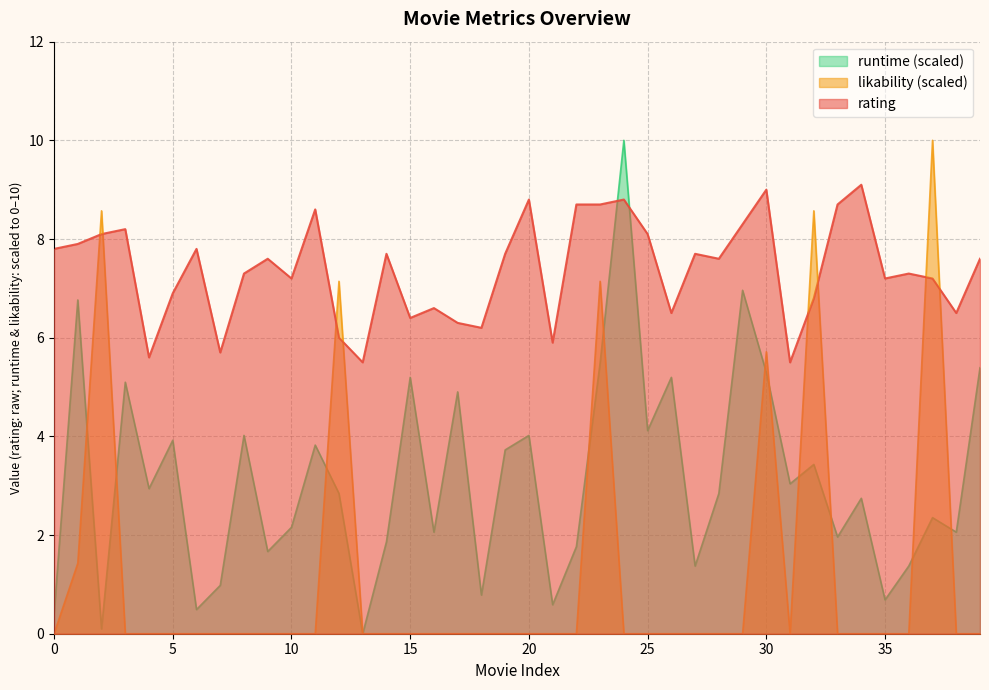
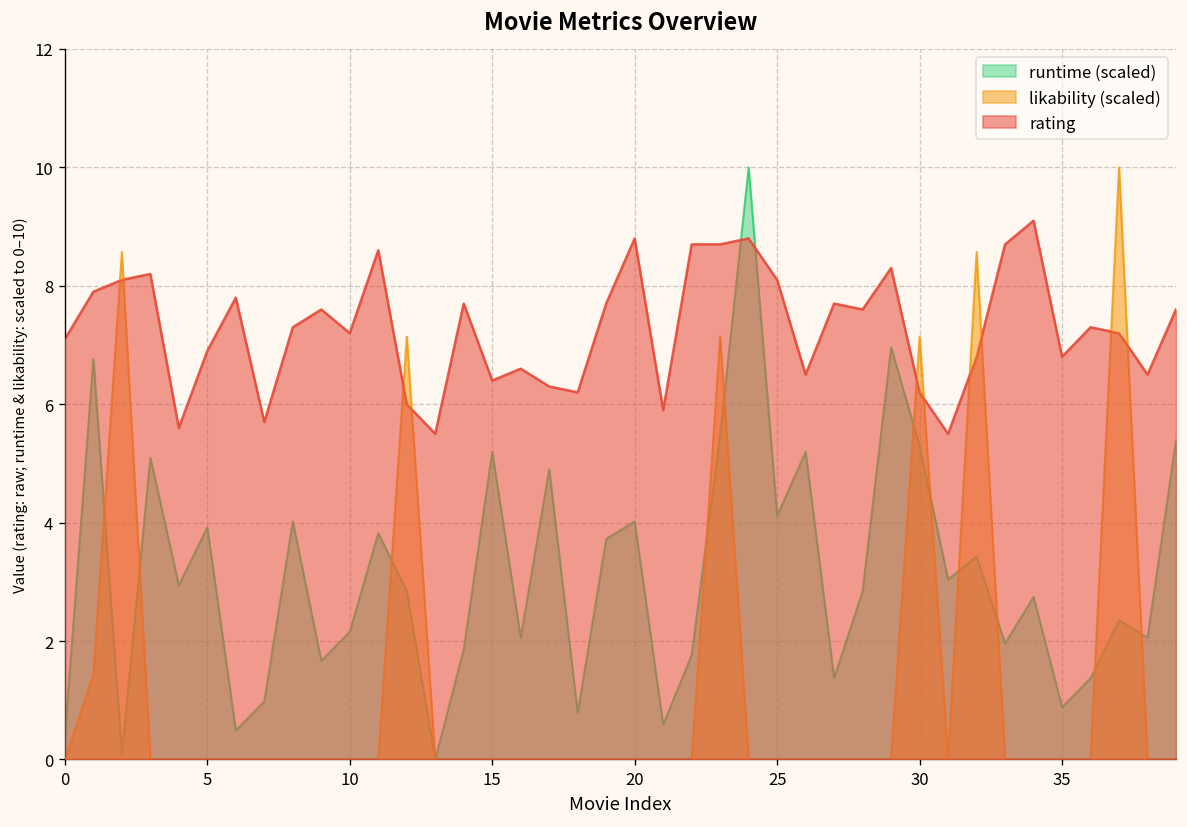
rating, 0: 7.8 -> 7.1
likability (scaled), 30: 5.7 -> 7.1
rating, 30: 9.0 -> 6.2
runtime (scaled), 35: 0.7 -> 0.9
rating, 35: 7.2 -> 6.8
